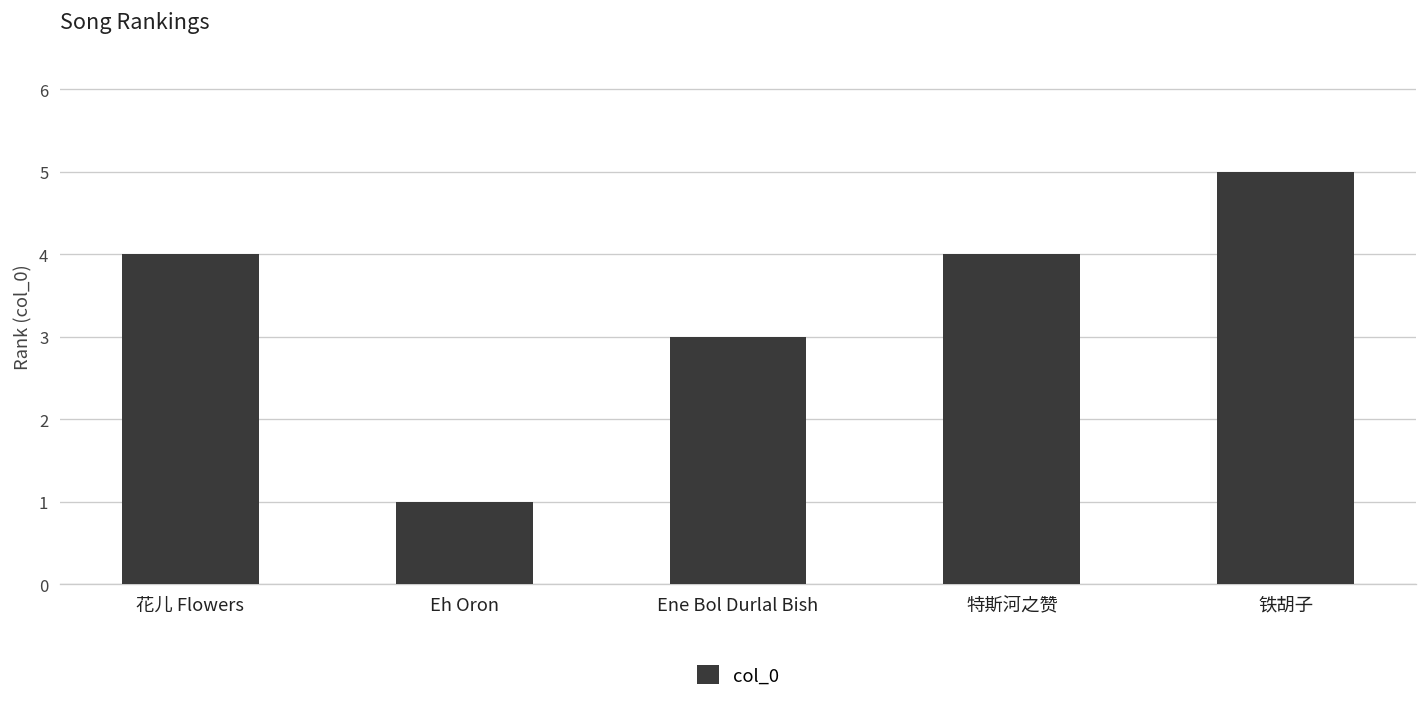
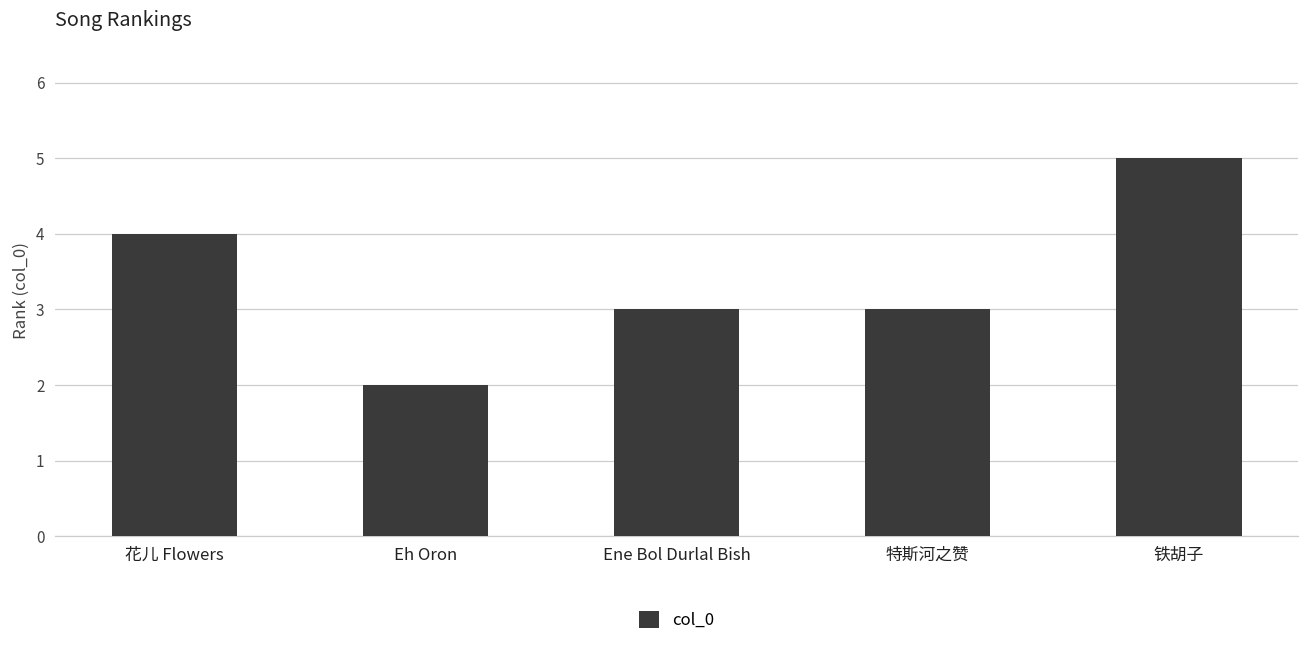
Eh Oron: 1 -> 2
特斯河之赞: 4 -> 3
